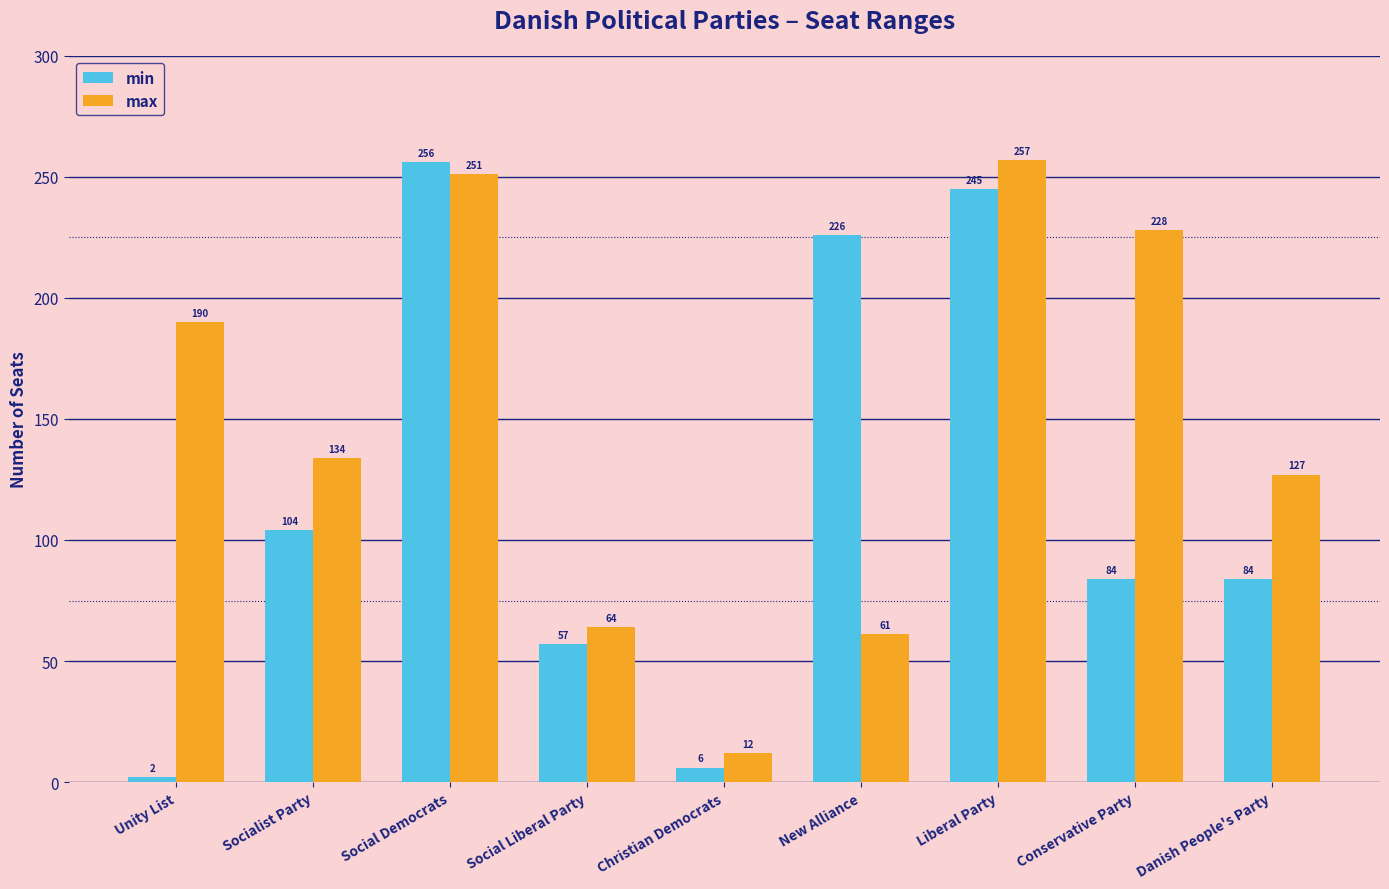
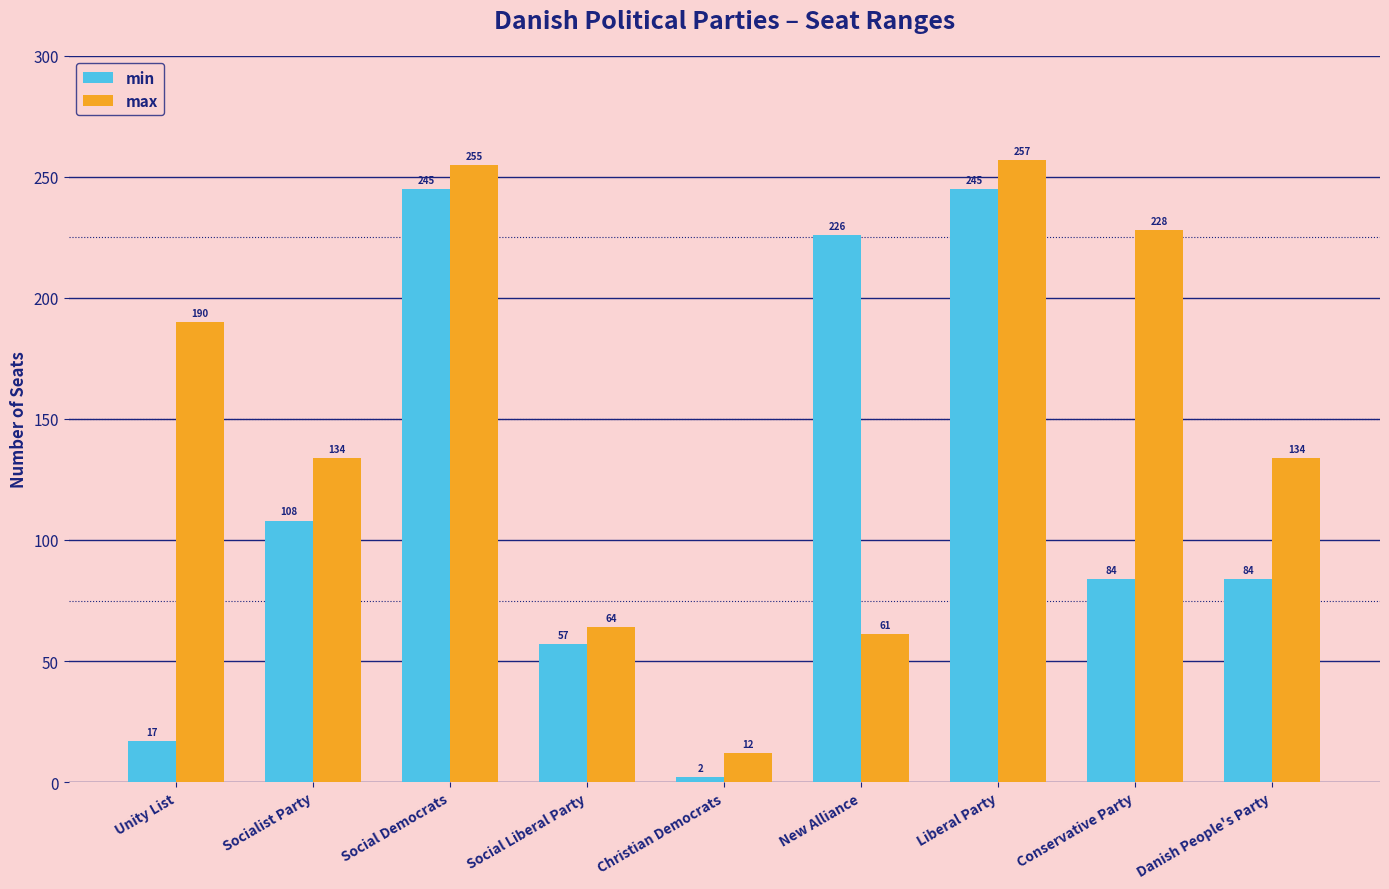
min, Unity List: 2 -> 17
min, Socialist Party: 104 -> 108
min, Social Democrats: 256 -> 245
max, Social Democrats: 251 -> 255
min, Christian Democrats: 6 -> 2
max, Danish People's Party: 127 -> 134
